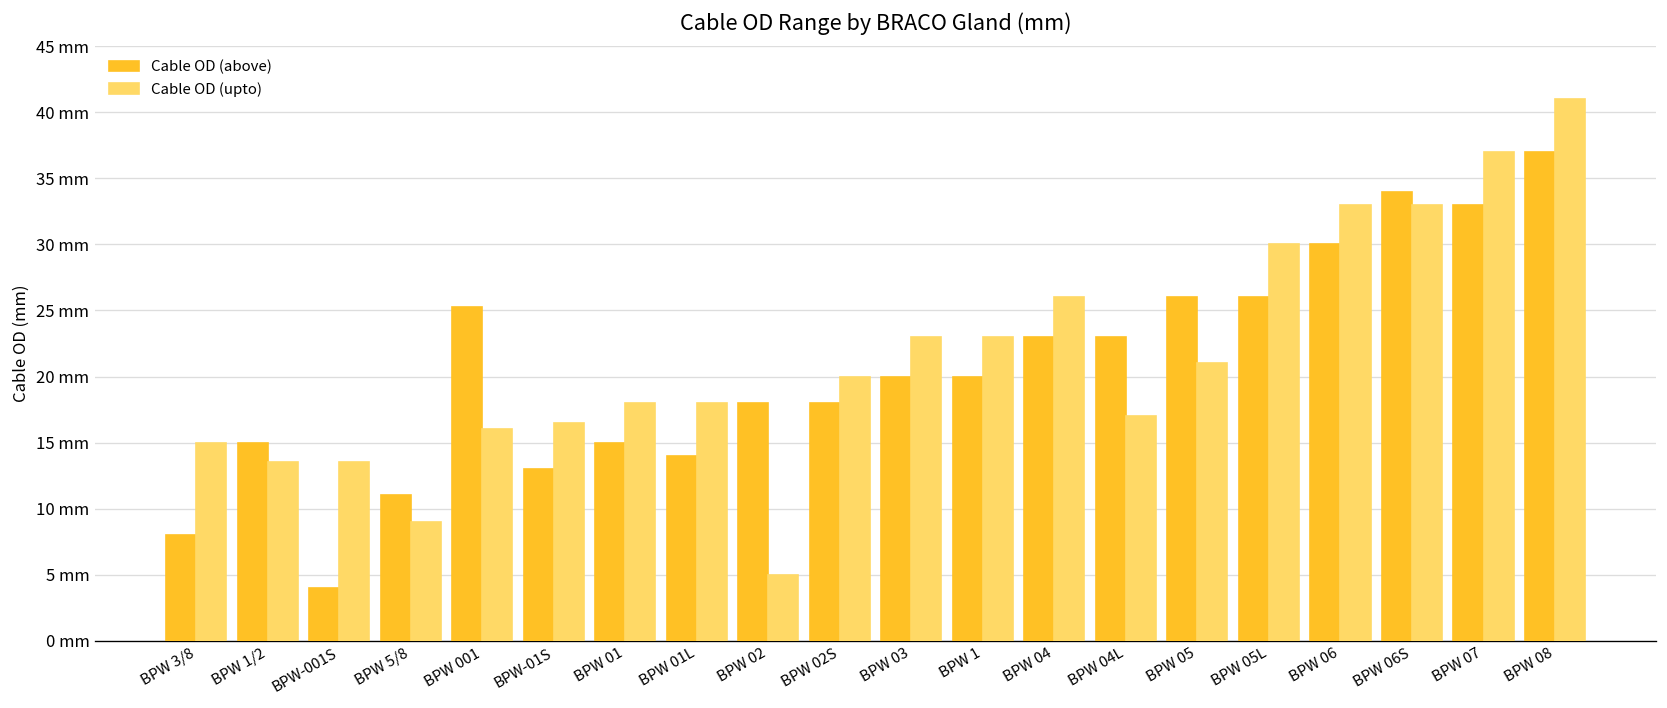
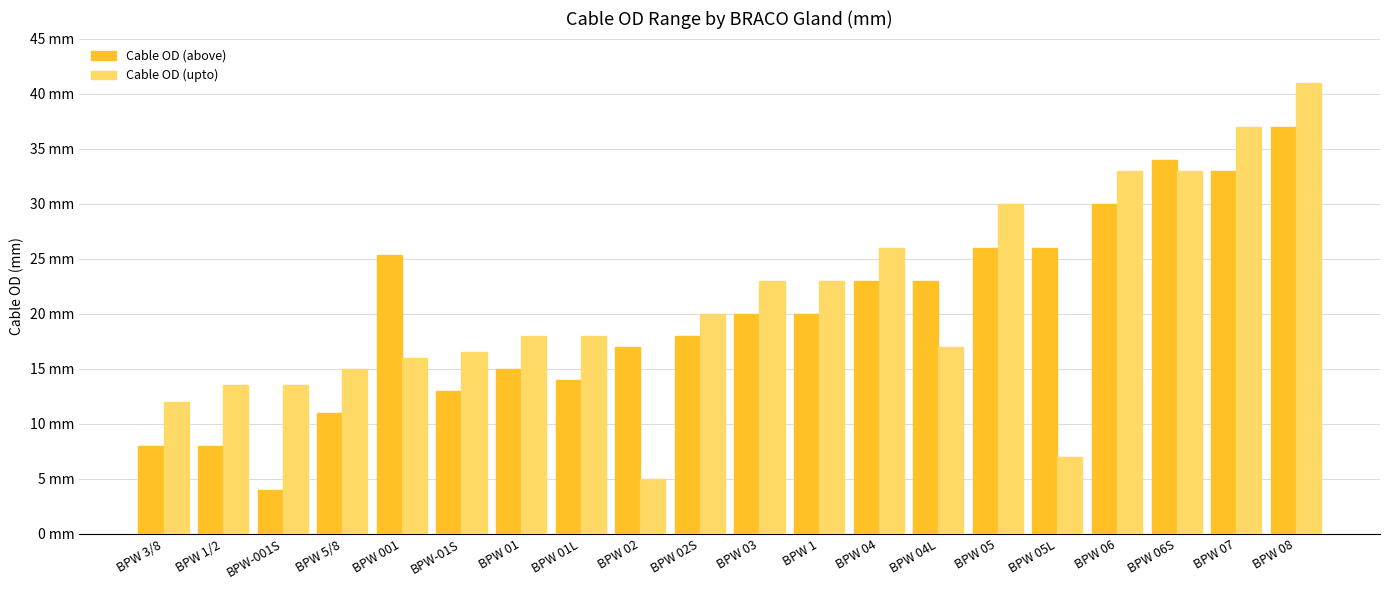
Cable OD (upto), BPW 3/8: 15 mm -> 12 mm
Cable OD (above), BPW 1/2: 15 mm -> 8 mm
Cable OD (upto), BPW 5/8: 9 mm -> 15 mm
Cable OD (above), BPW 02: 18 mm -> 17 mm
Cable OD (upto), BPW 05: 21 mm -> 30 mm
Cable OD (upto), BPW 05L: 30 mm -> 7 mm
